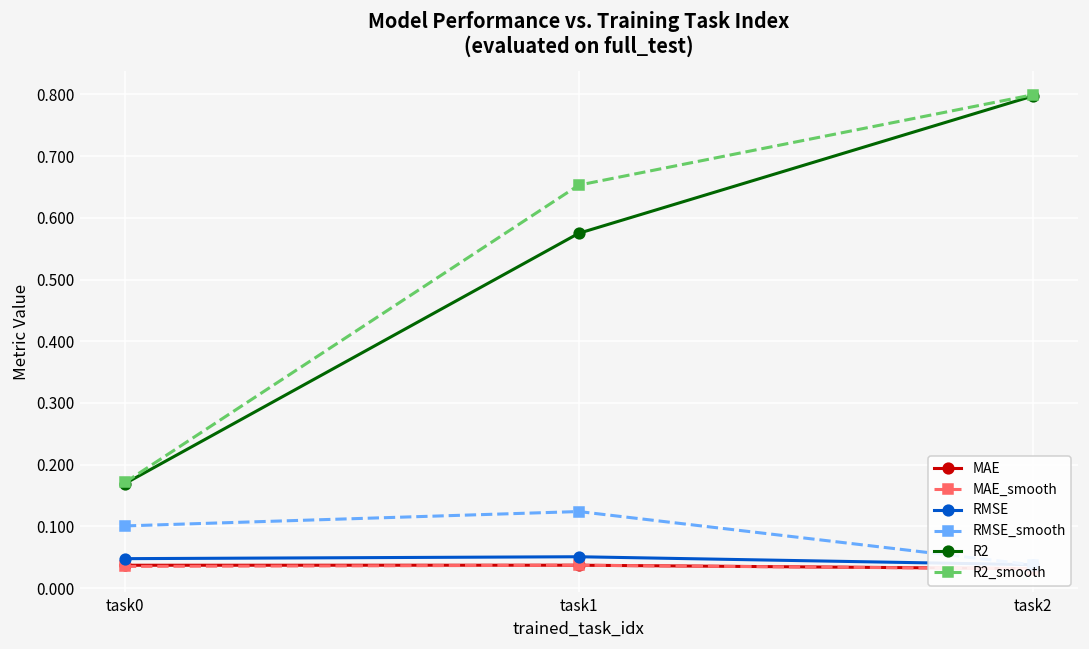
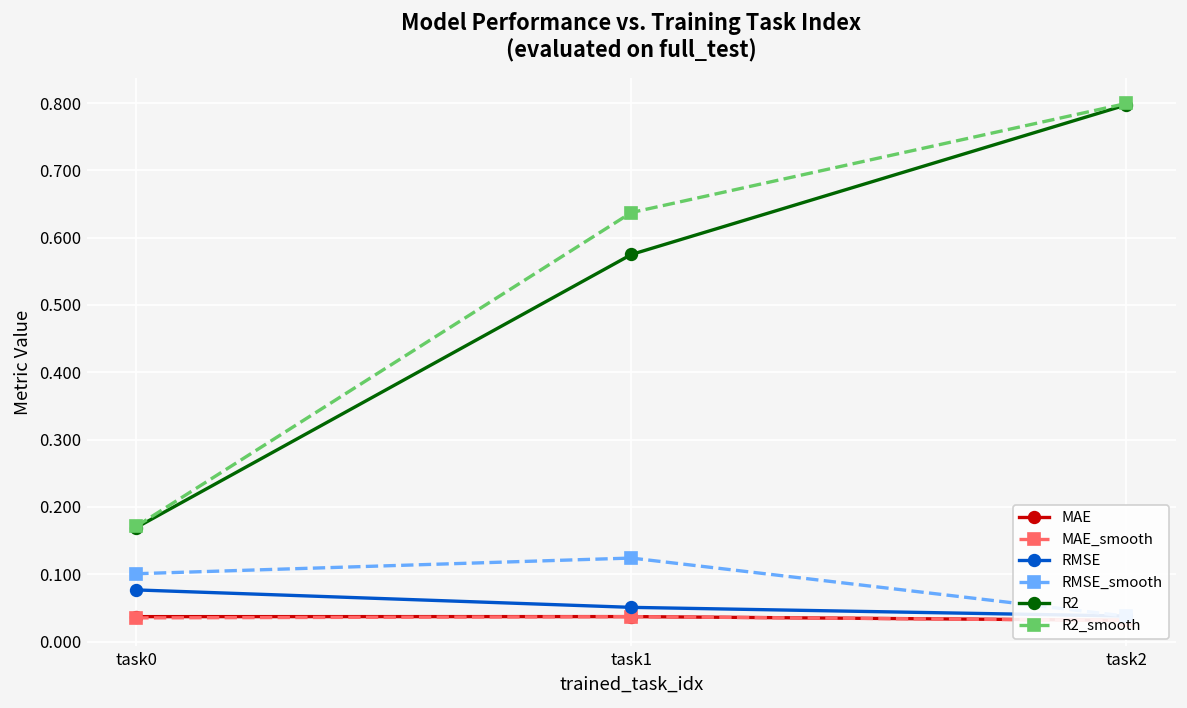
RMSE, task0: 0.05 -> 0.08
R2_smooth, task1: 0.65 -> 0.64
